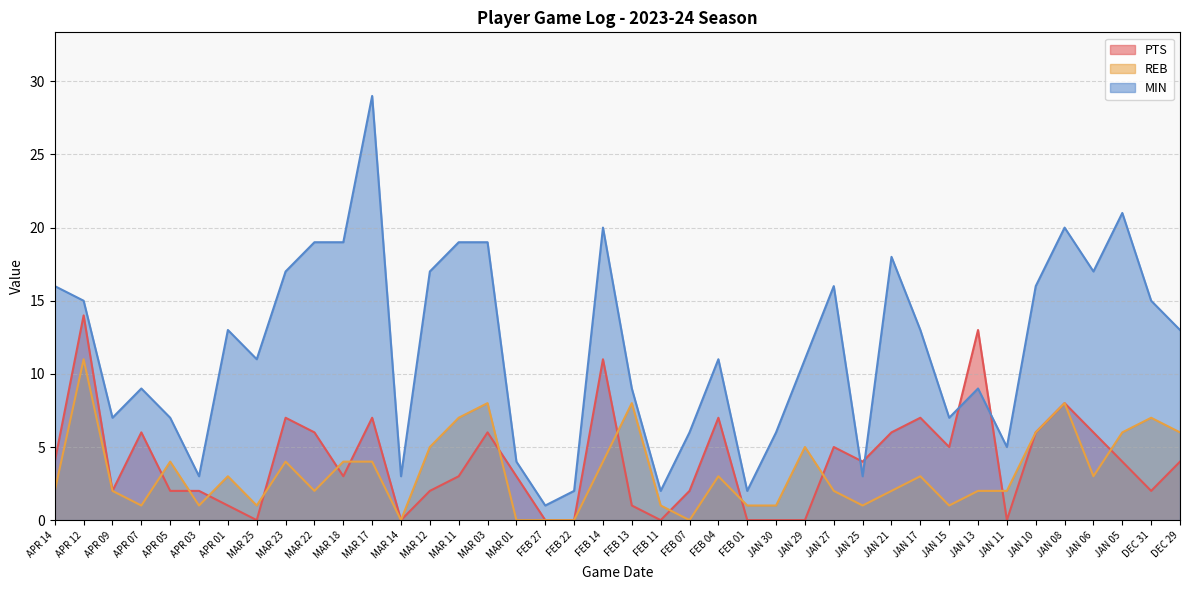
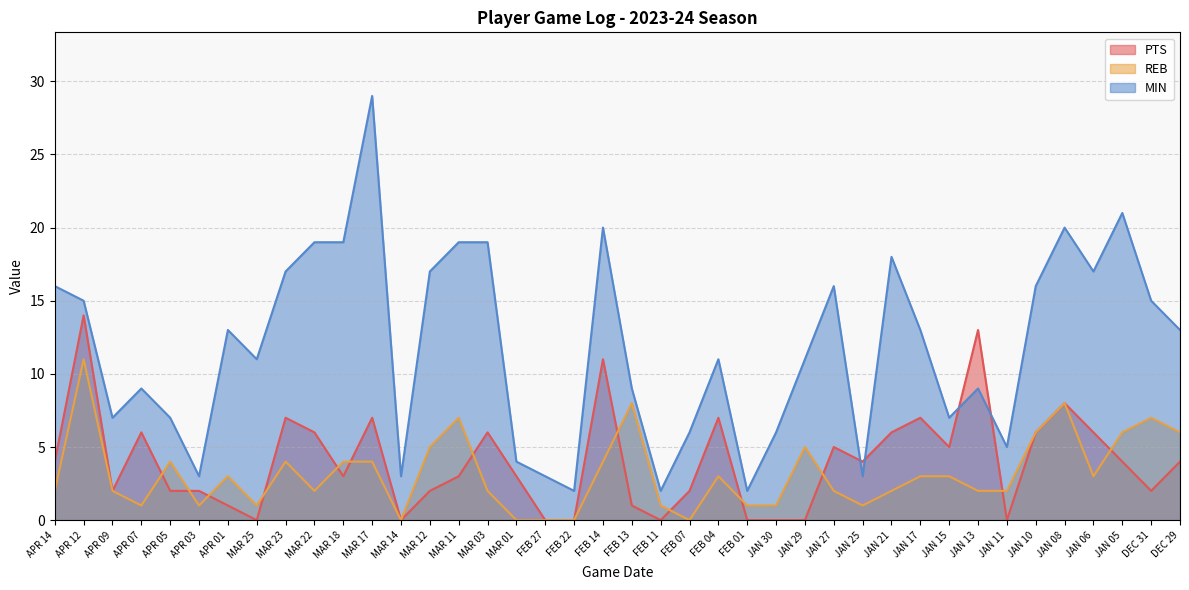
REB, MAR 03: 8 -> 2
MIN, FEB 27: 1 -> 3
REB, JAN 15: 1 -> 3
